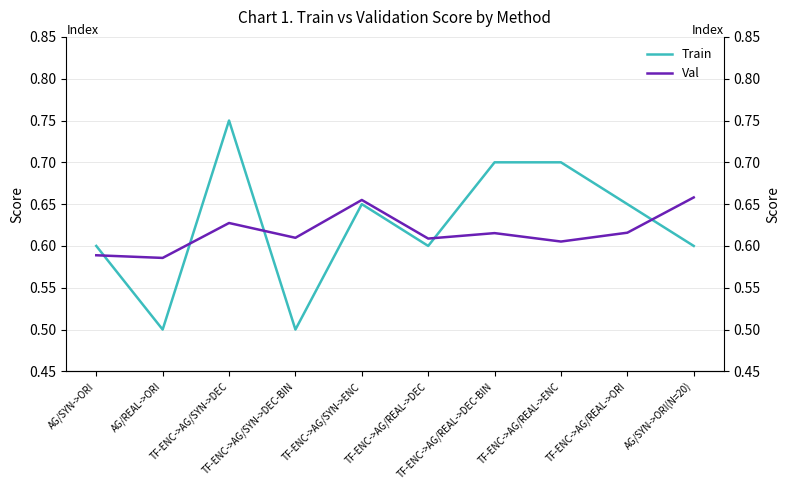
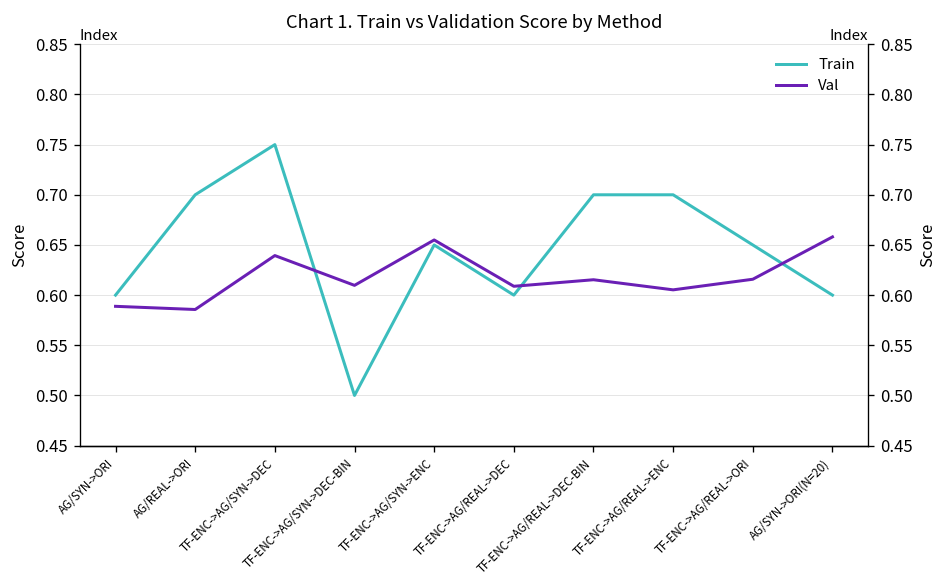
Train, AG/REAL->ORI: 0.5 -> 0.7
Val, TF-ENC->AG/SYN->DEC: 0.63 -> 0.64
